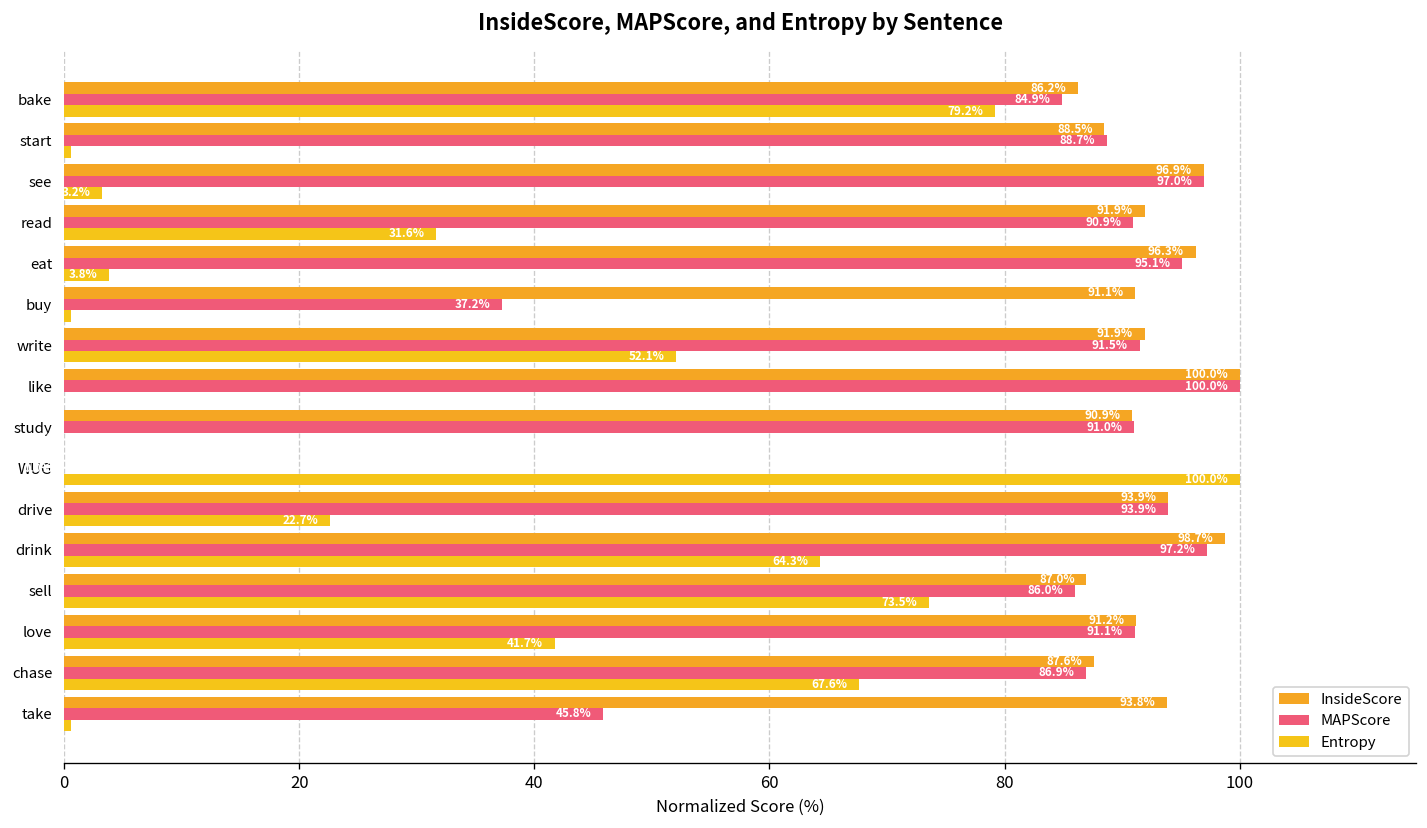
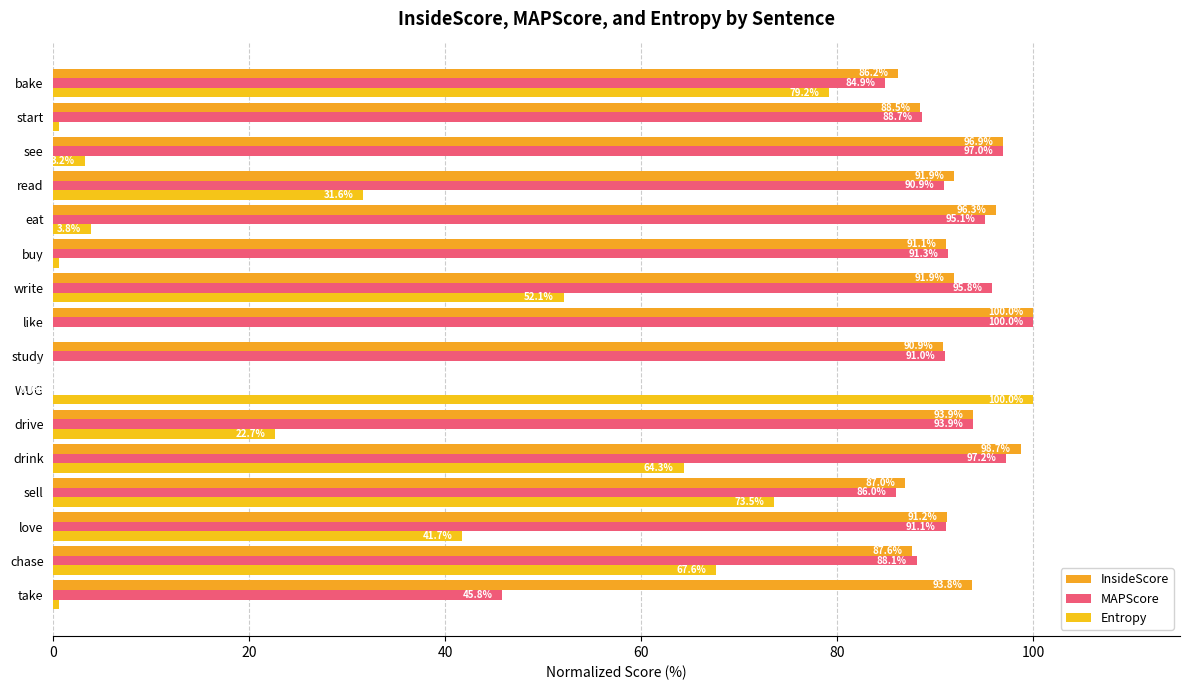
MAPScore, buy: 37.2% -> 91.3%
MAPScore, write: 91.5% -> 95.8%
MAPScore, chase: 86.9% -> 88.1%
